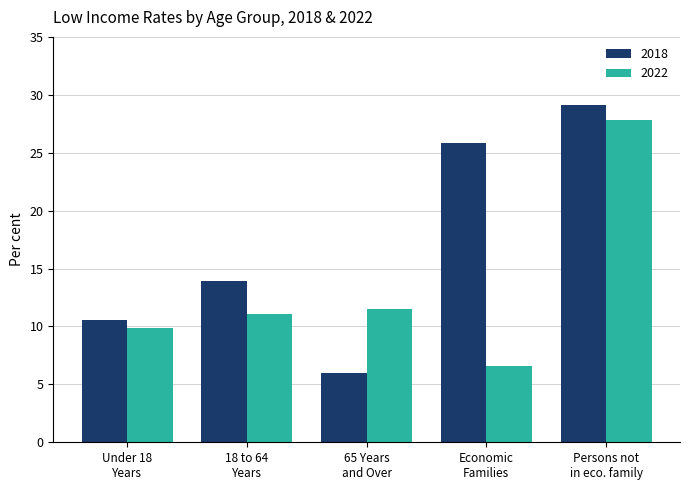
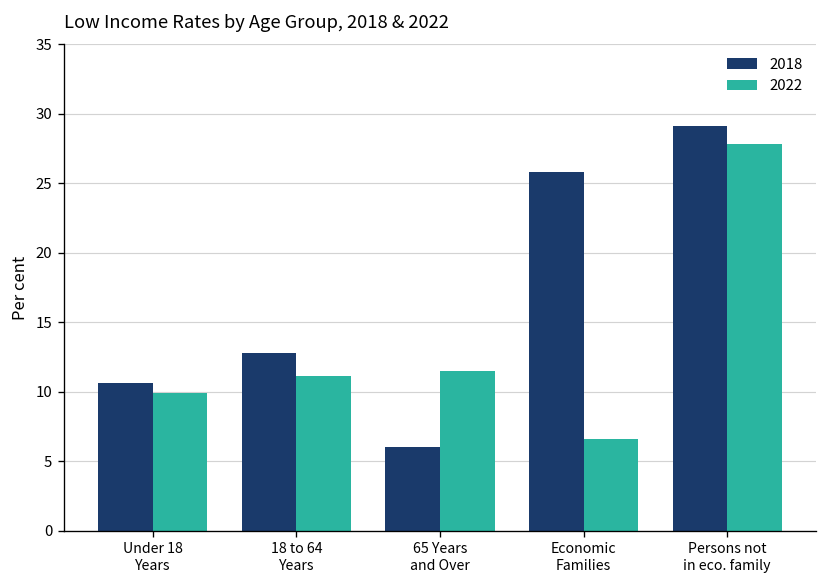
2018, 18 to 64 Years: 13.9 -> 12.8
